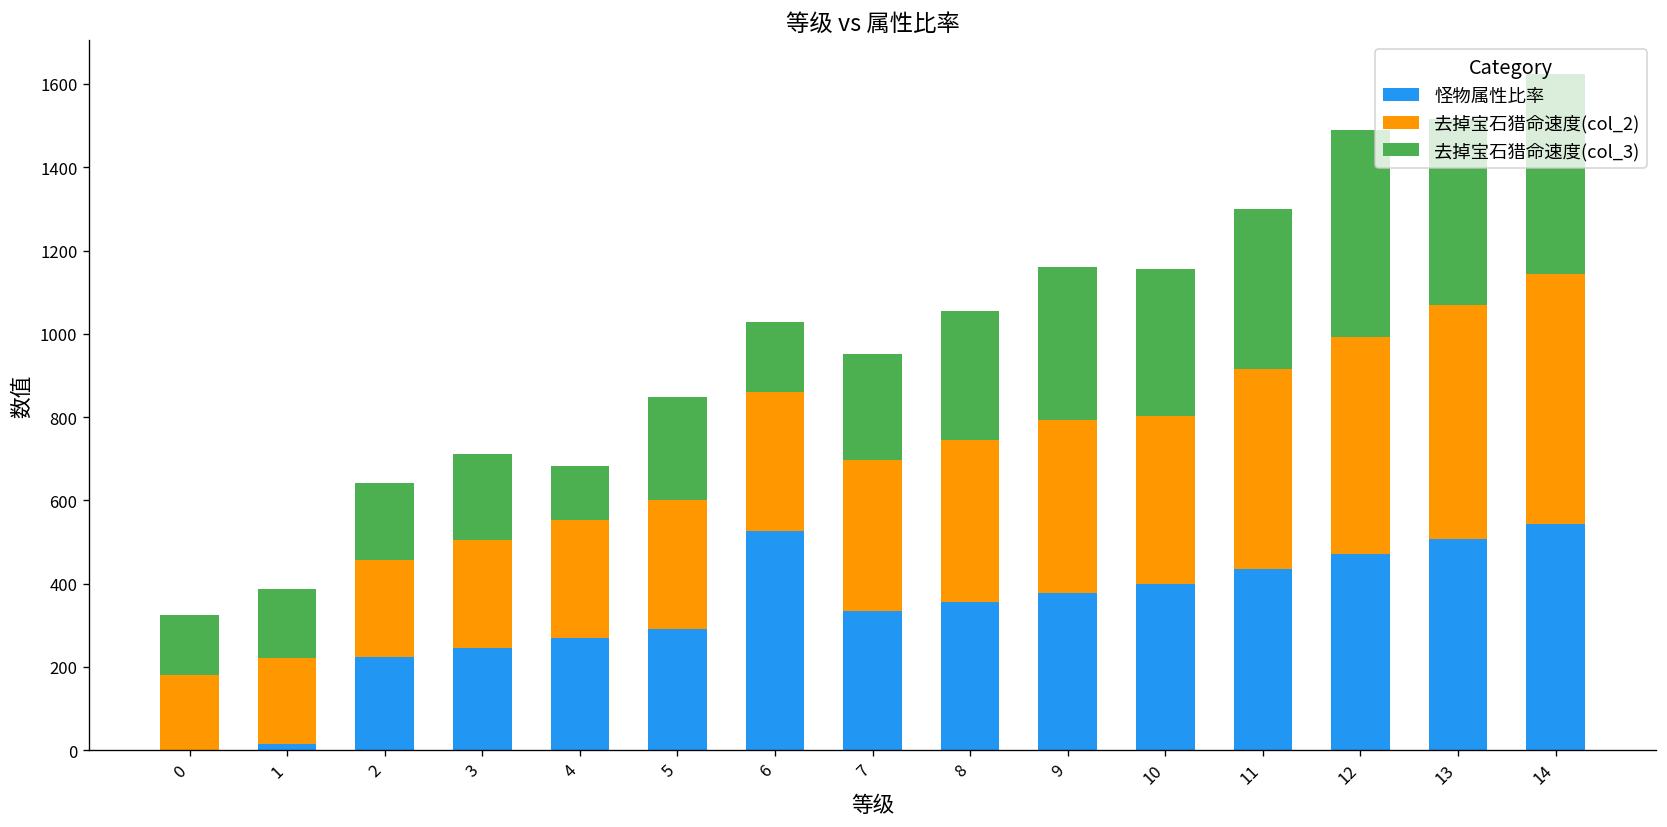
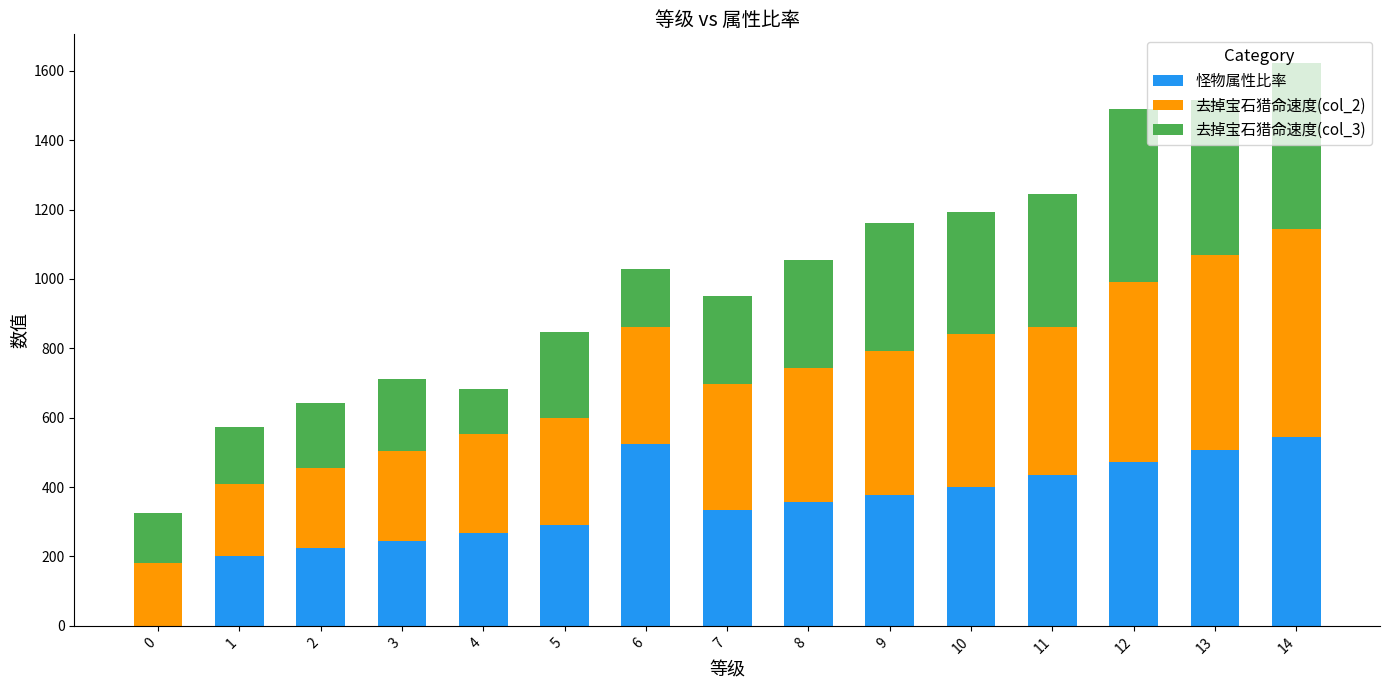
怪物属性比率, 1: 20 -> 200
去掉宝石猎命速度(col_2), 10: 400 -> 440
去掉宝石猎命速度(col_2), 11: 480 -> 430
